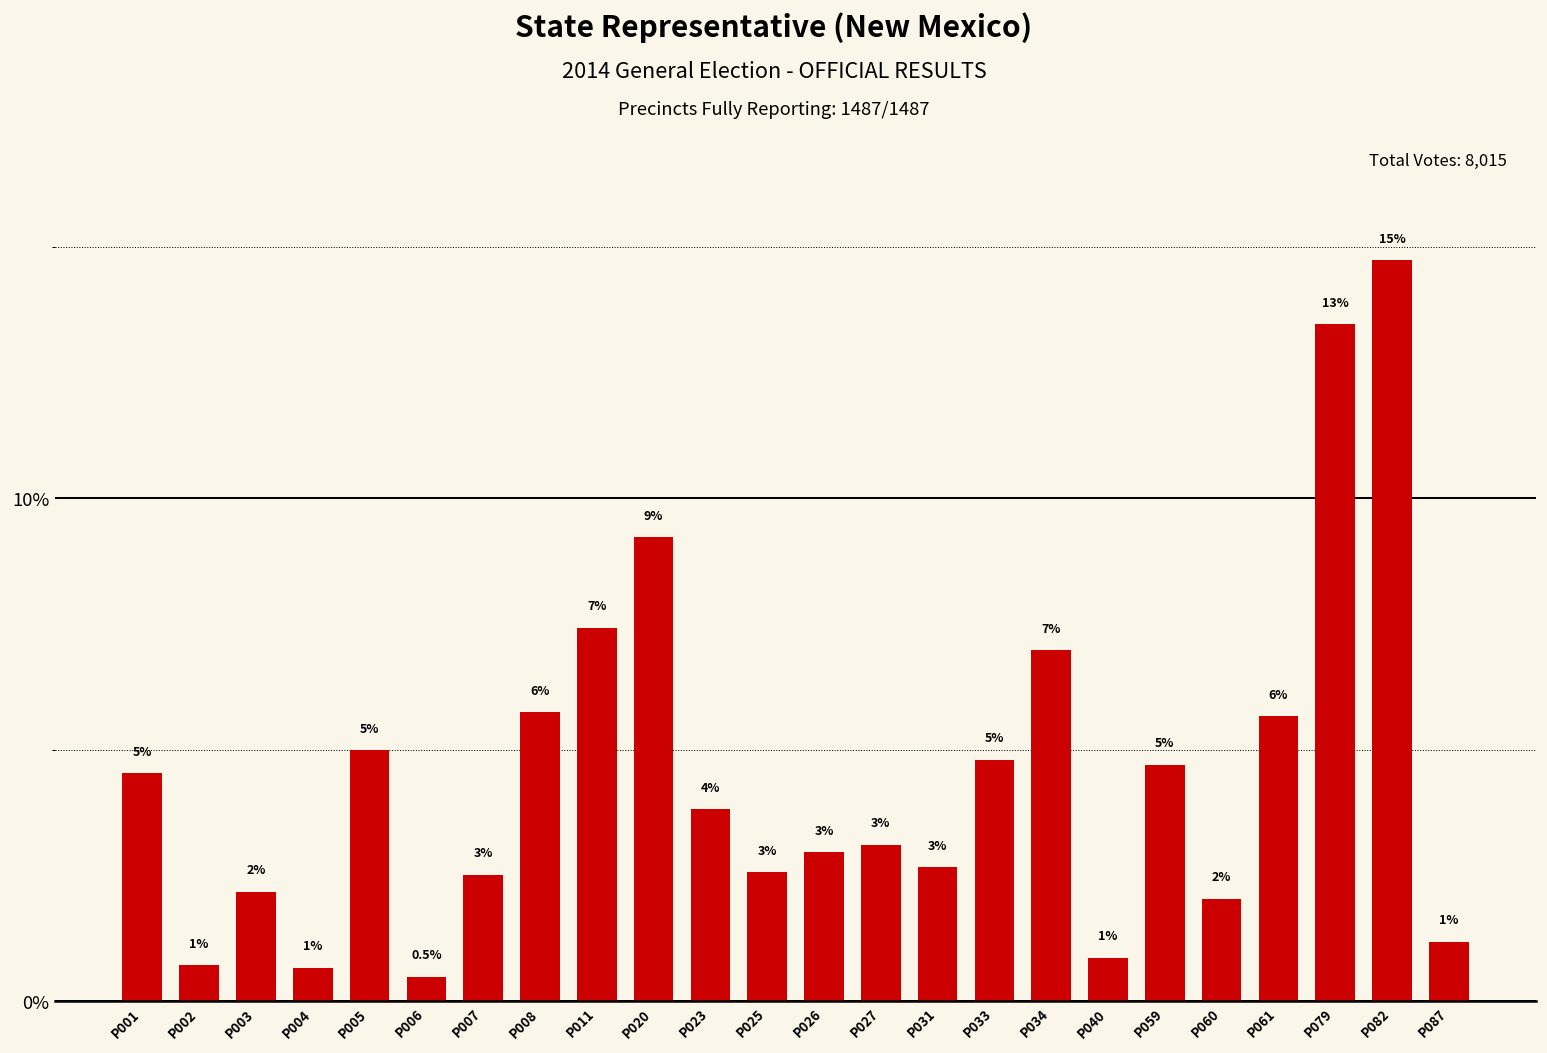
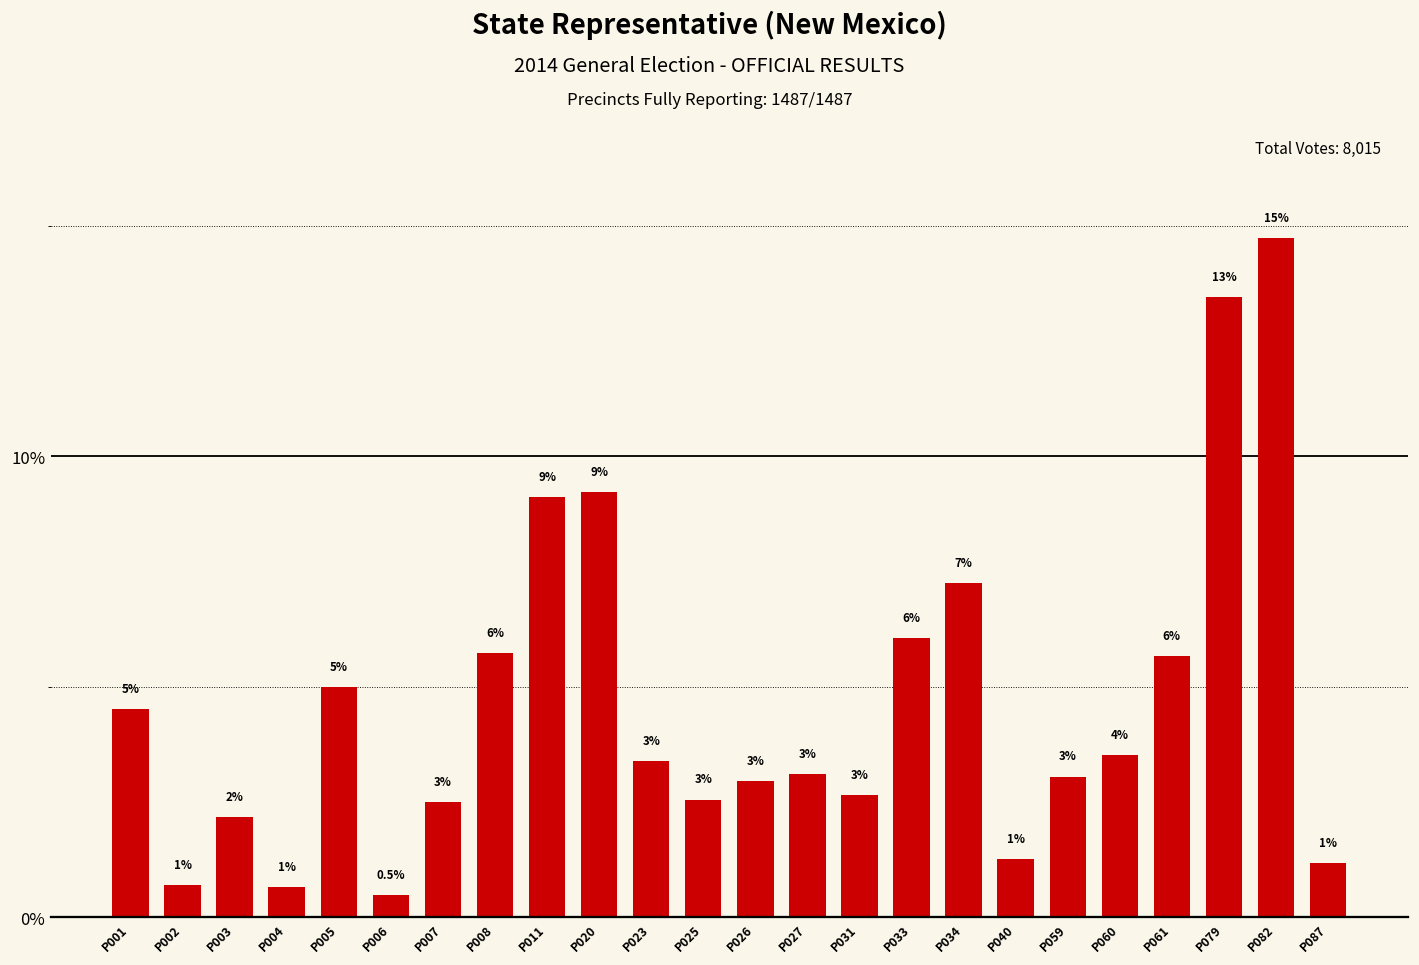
P011: 7% -> 9%
P023: 4% -> 3%
P033: 5% -> 6%
P034: 7.0% -> 7.2%
P040: 0.9% -> 1.3%
P059: 5% -> 3%
P060: 2% -> 4%
